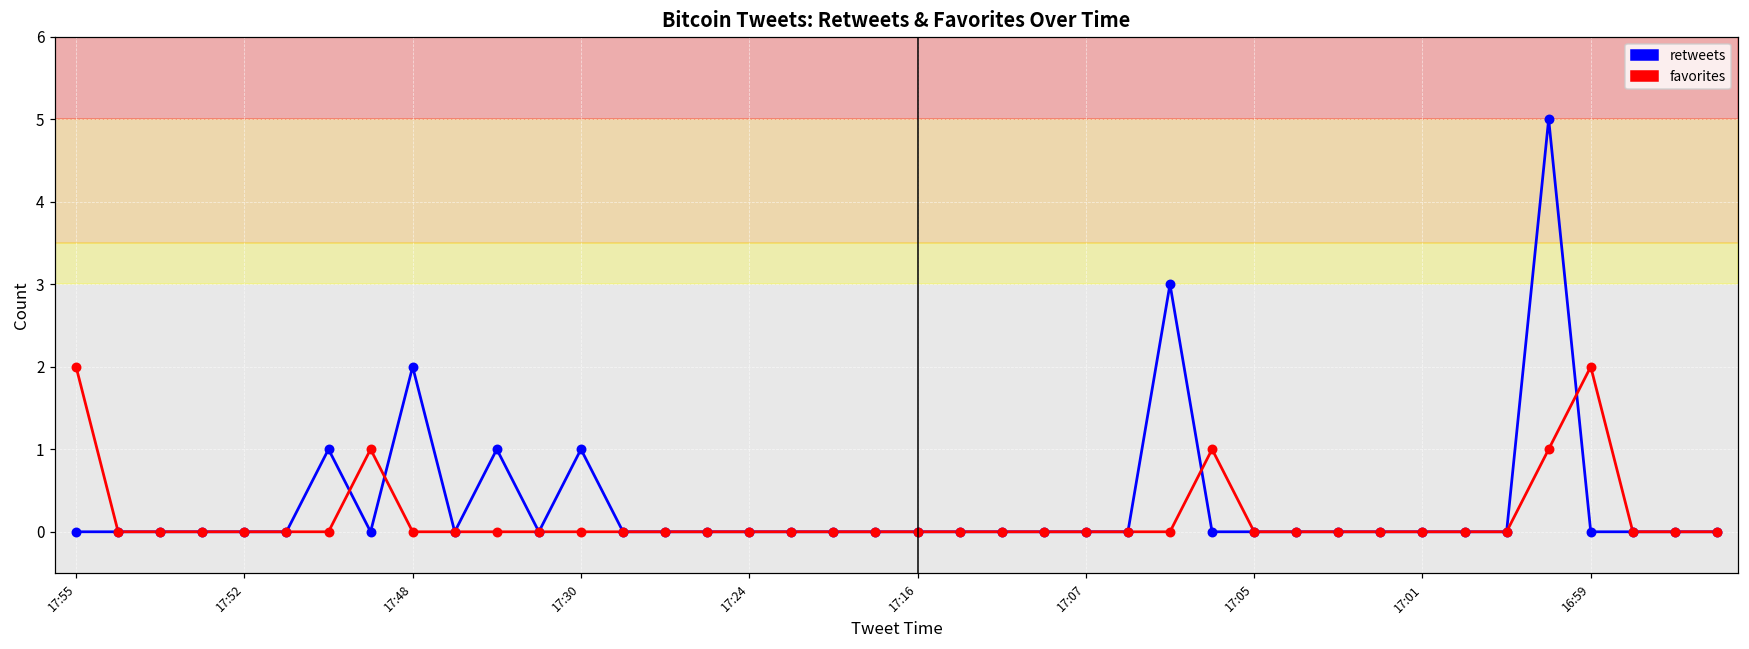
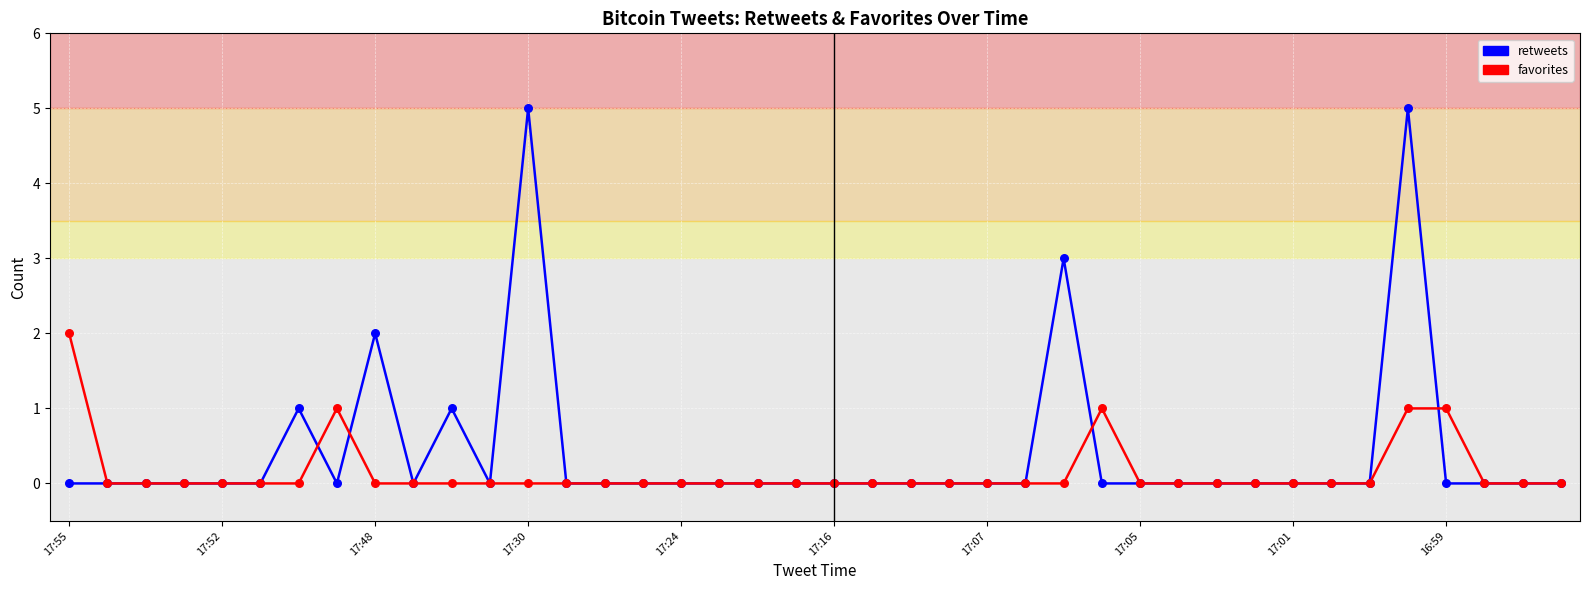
retweets, 17:30: 1 -> 5
favorites, 16:59: 2 -> 1
